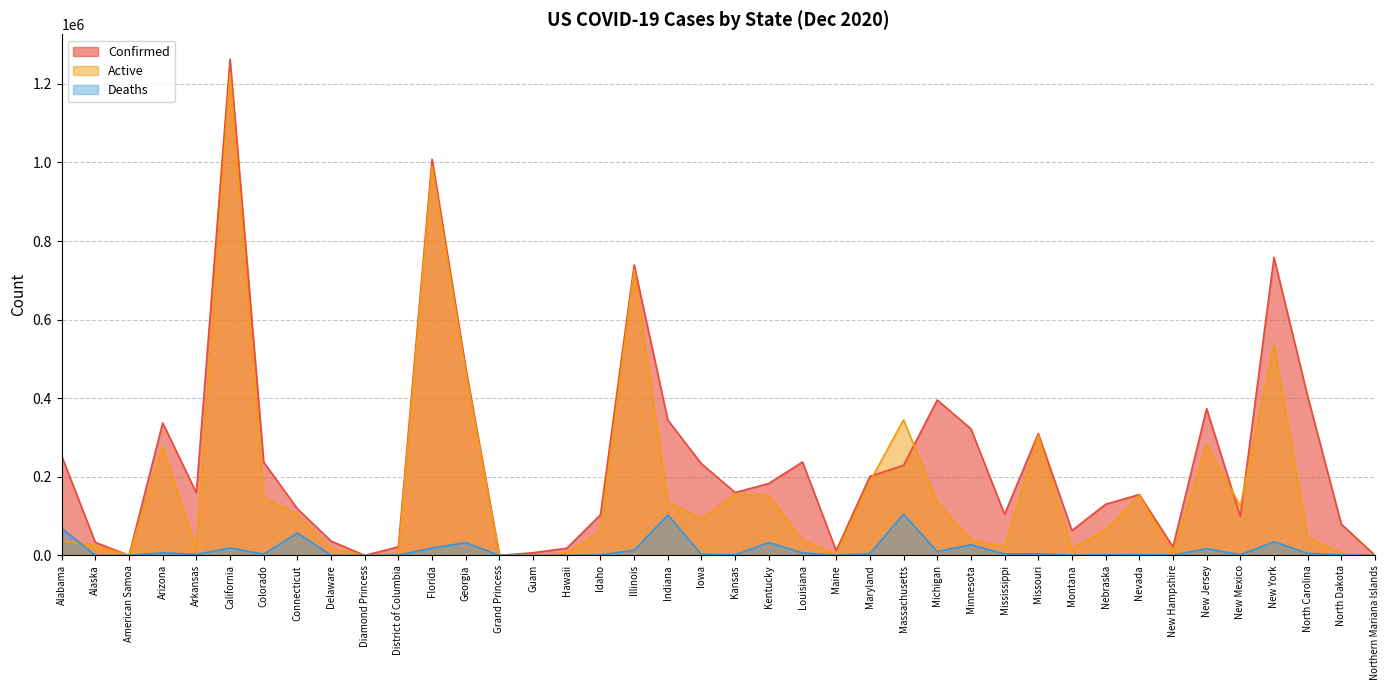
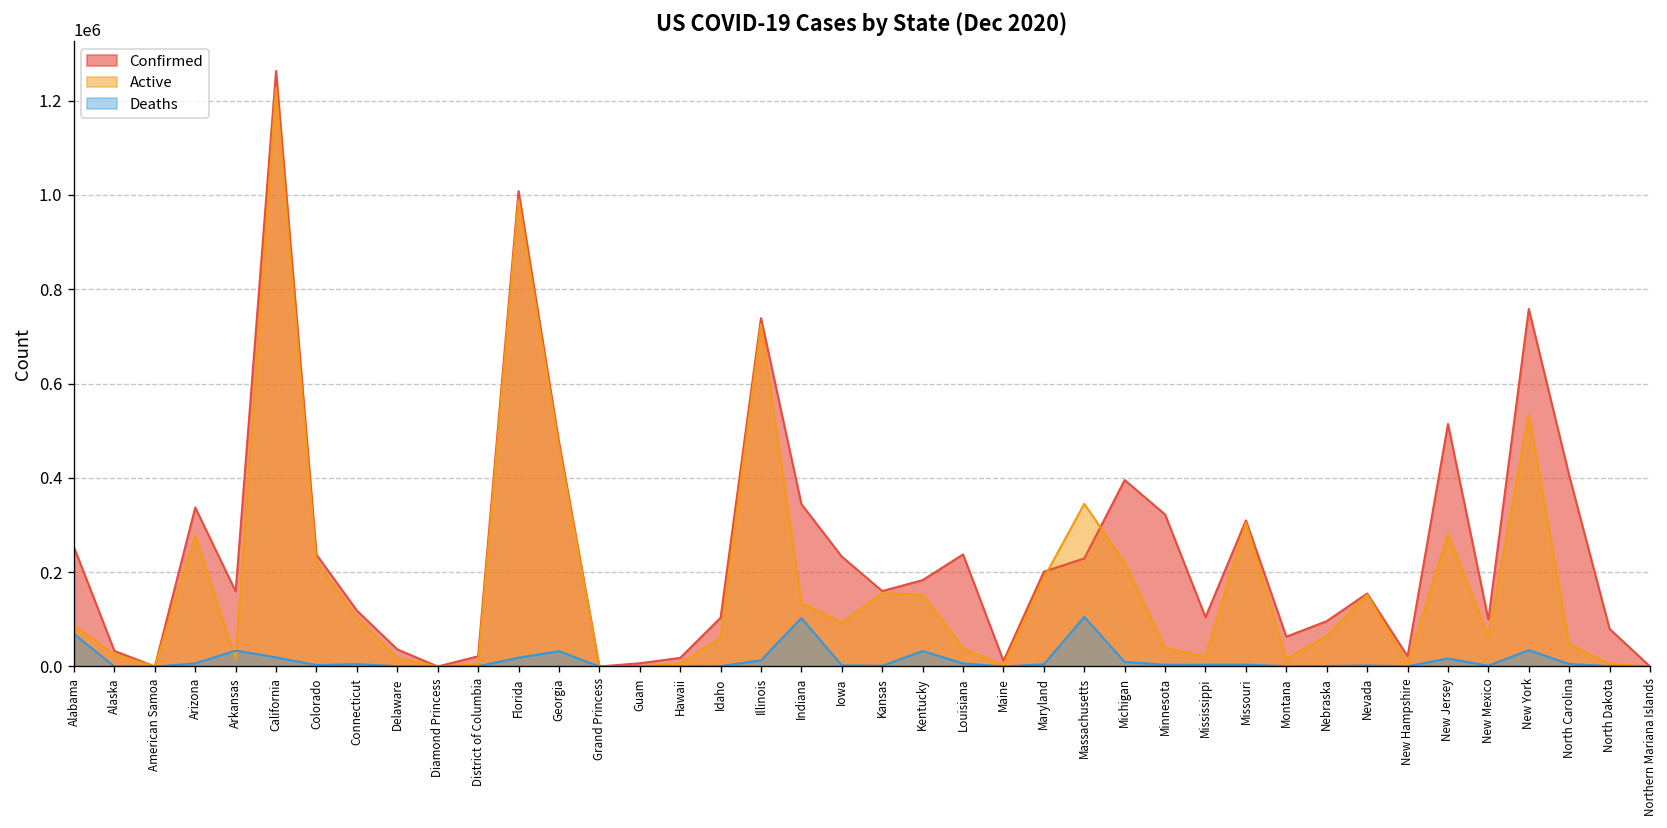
Active, Alabama: 40000 -> 90000
Deaths, Arkansas: 0 -> 30000
Active, Colorado: 150000 -> 220000
Deaths, Connecticut: 60000 -> 10000
Active, Michigan: 140000 -> 220000
Deaths, Minnesota: 30000 -> 0
Confirmed, Nebraska: 130000 -> 100000
Confirmed, New Jersey: 370000 -> 510000
Active, New Mexico: 130000 -> 60000
